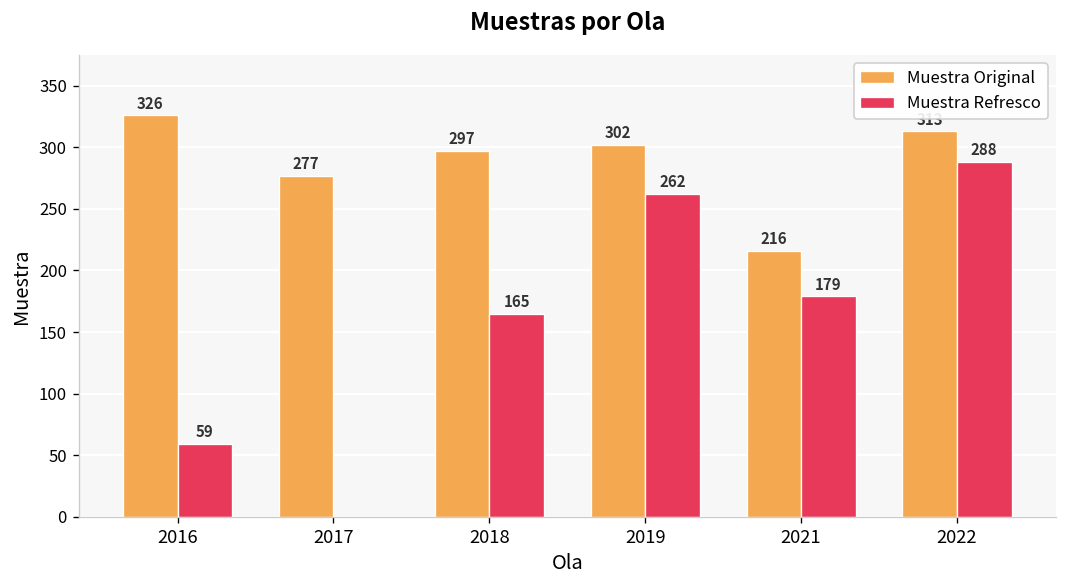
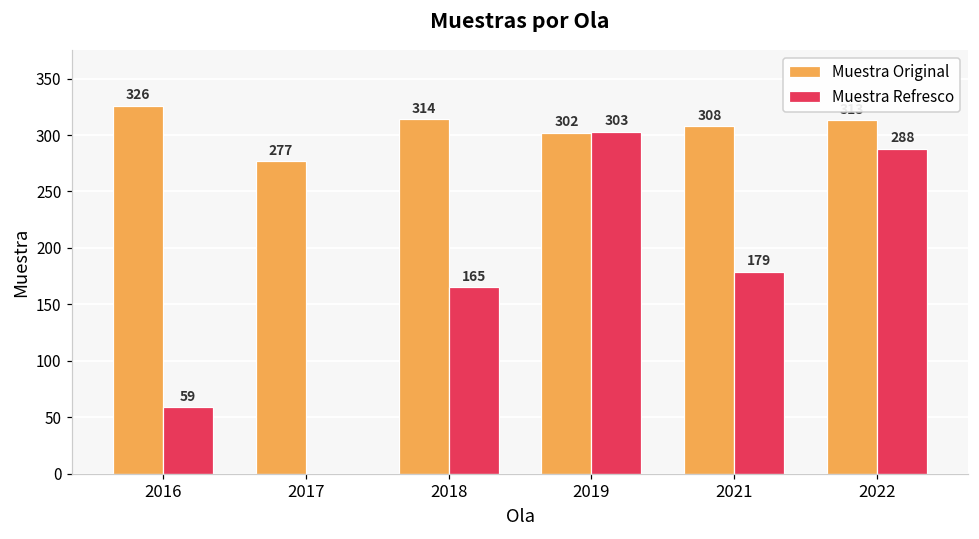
Muestra Original, 2018: 297 -> 314
Muestra Refresco, 2019: 262 -> 303
Muestra Original, 2021: 216 -> 308
